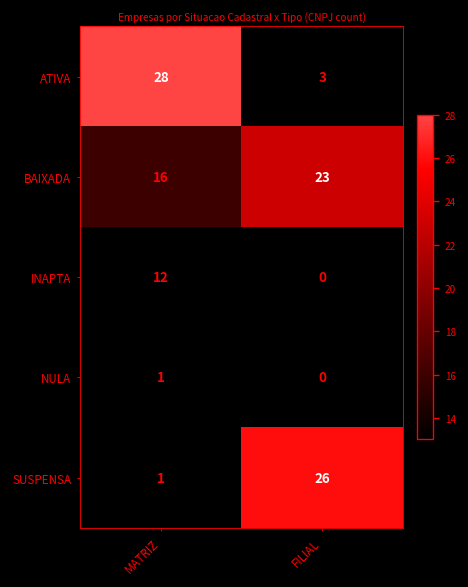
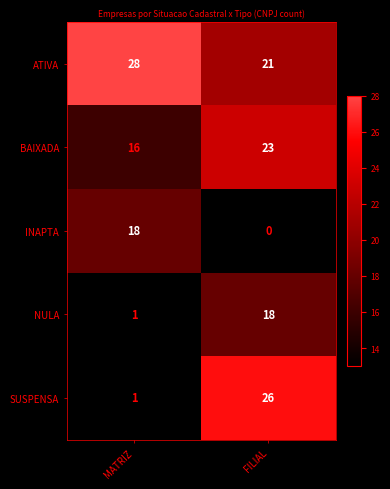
ATIVA, FILIAL: 3 -> 21
INAPTA, MATRIZ: 12 -> 18
NULA, FILIAL: 0 -> 18
